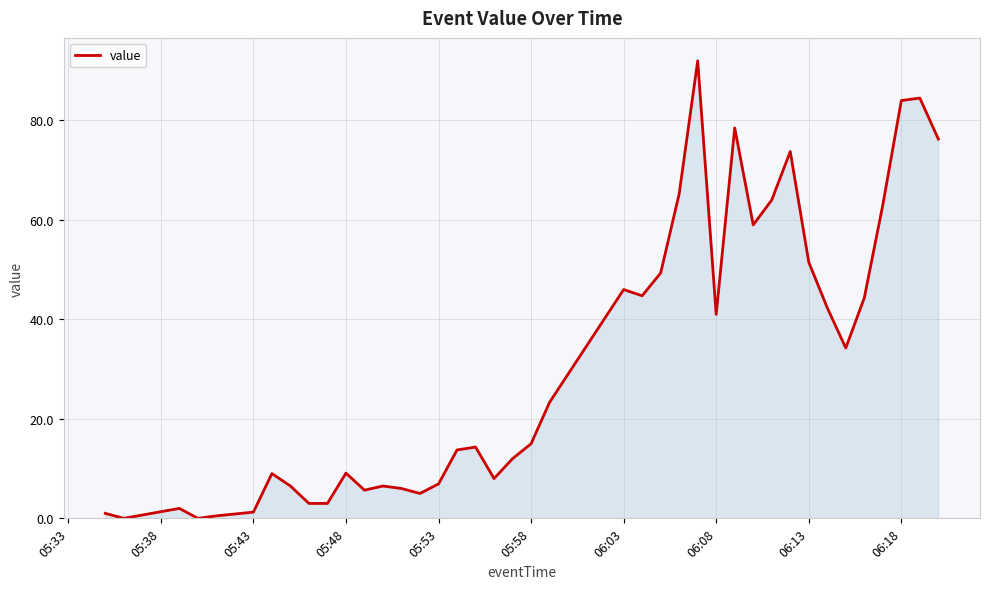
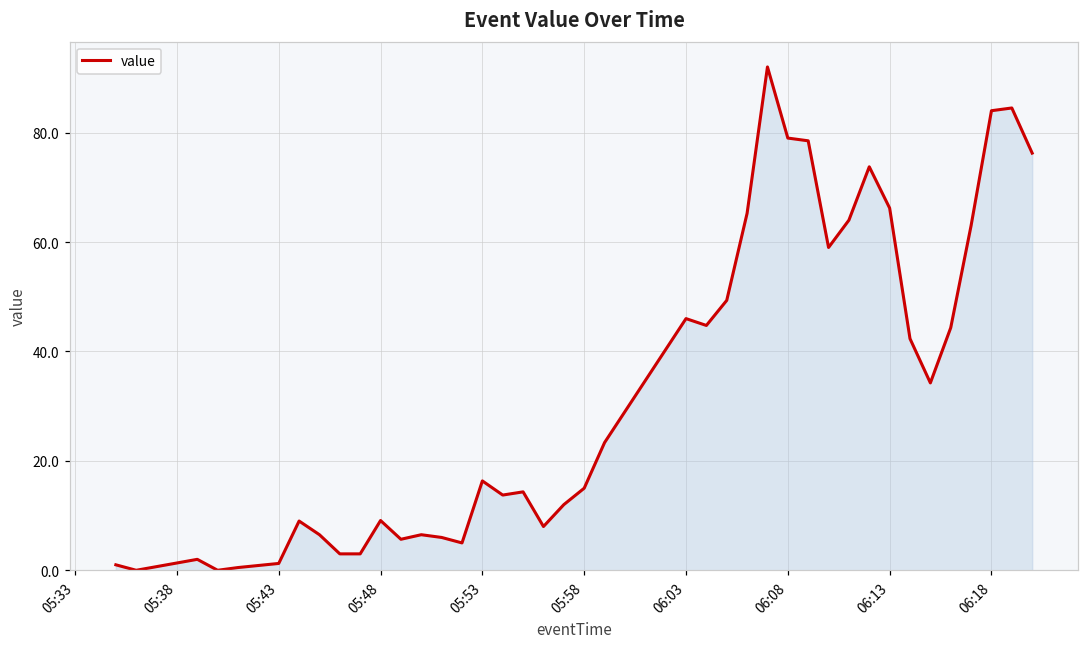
05:53: 7 -> 16
06:08: 41 -> 79
06:13: 52 -> 66
